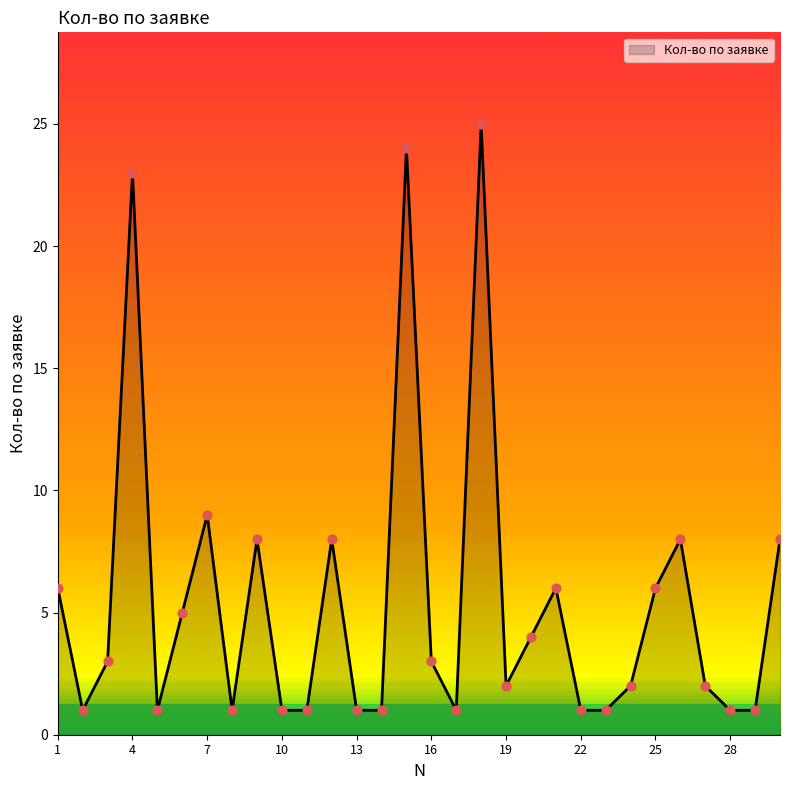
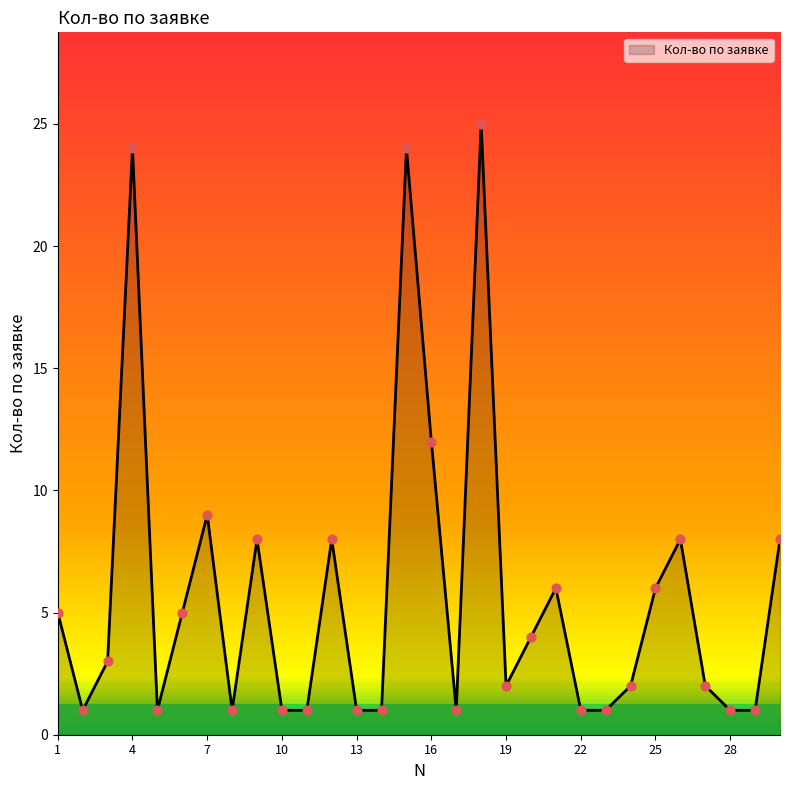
1: 6 -> 5
4: 23 -> 24
16: 3 -> 12
